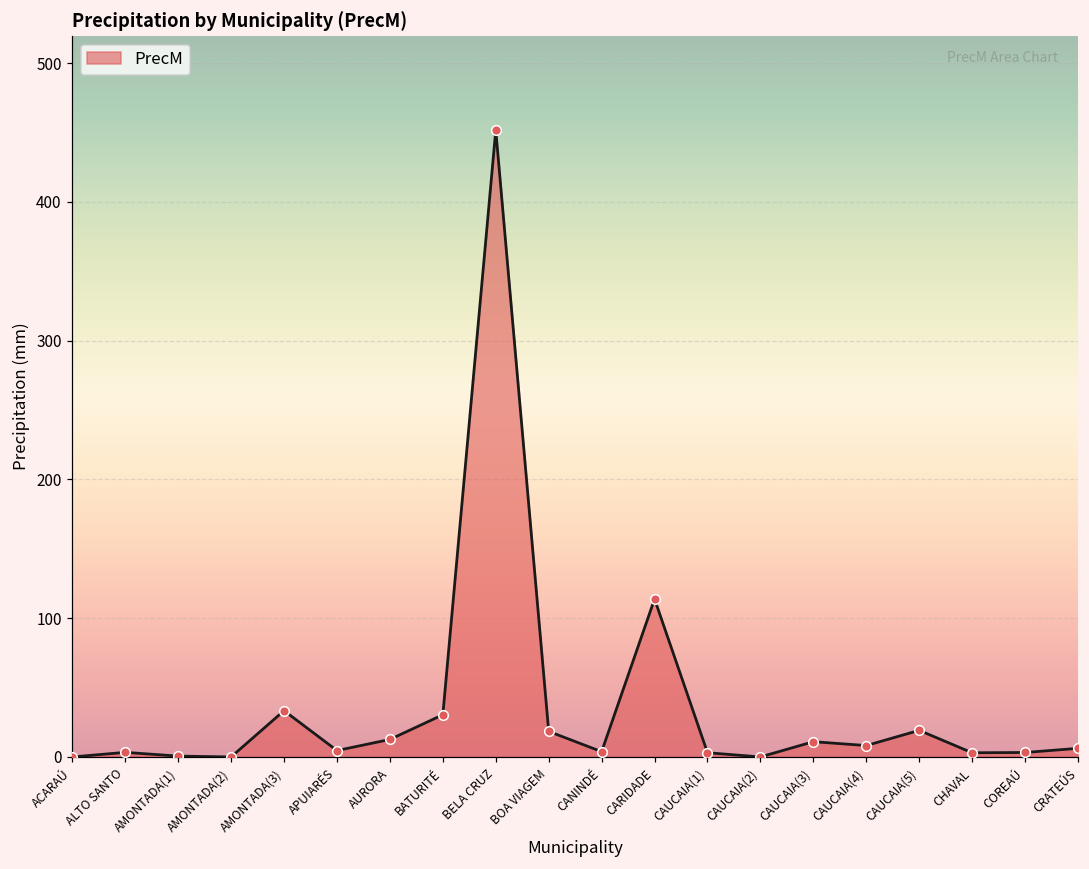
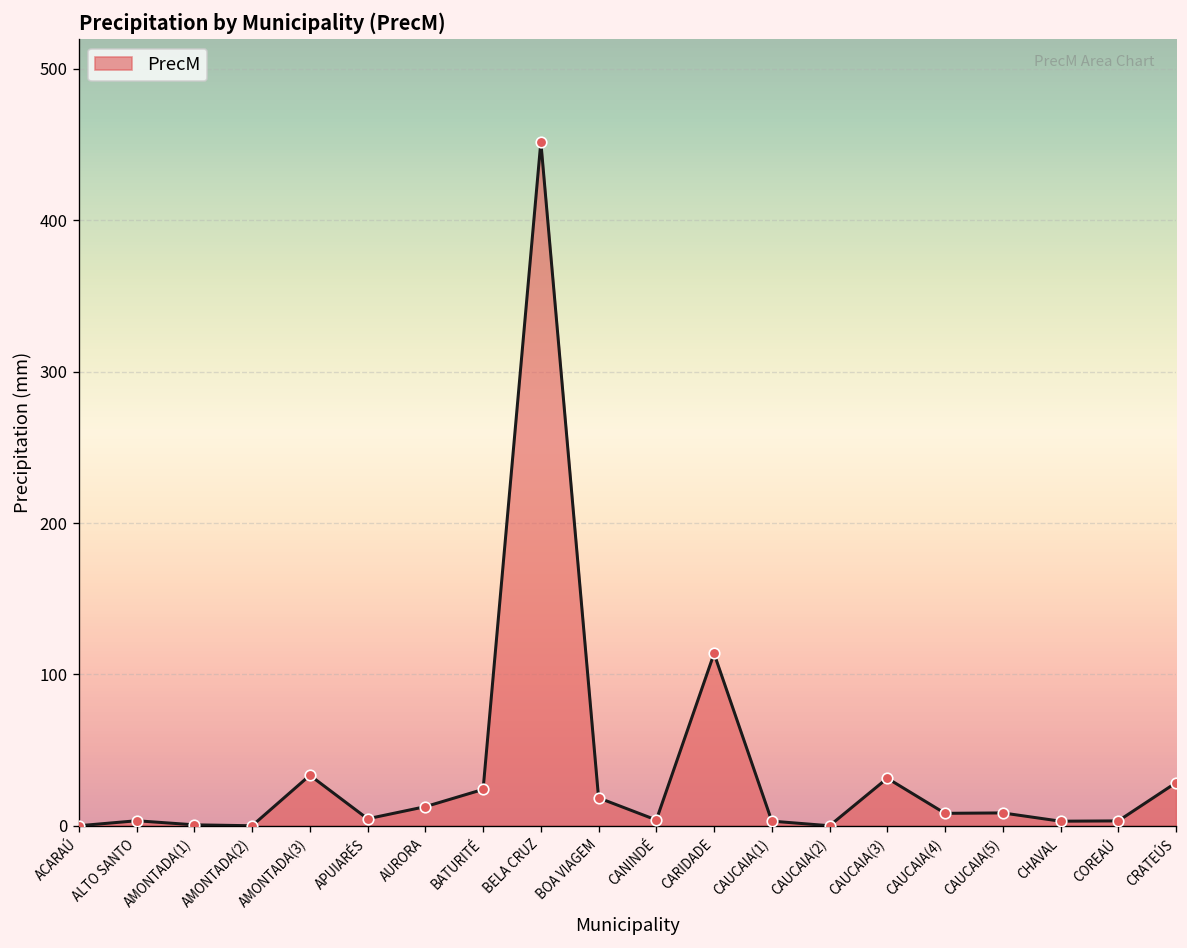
BATURITÉ: 30 -> 24
CAUCAIA(3): 11 -> 31
CAUCAIA(5): 19 -> 8
CRATEÚS: 6 -> 28
